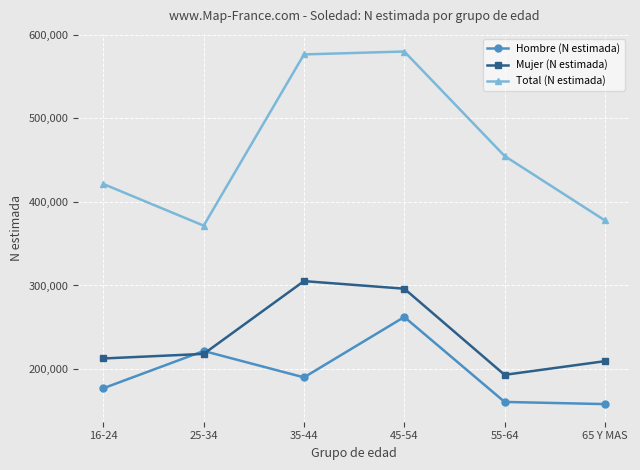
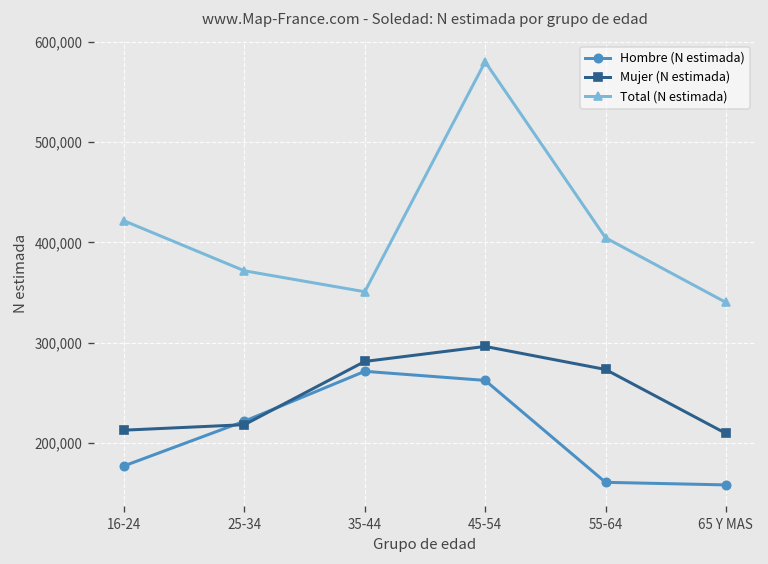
Hombre (N estimada), 35-44: 190,000 -> 270,000
Mujer (N estimada), 35-44: 310,000 -> 280,000
Total (N estimada), 35-44: 580,000 -> 350,000
Mujer (N estimada), 55-64: 190,000 -> 270,000
Total (N estimada), 55-64: 450,000 -> 400,000
Total (N estimada), 65 Y MAS: 380,000 -> 340,000
